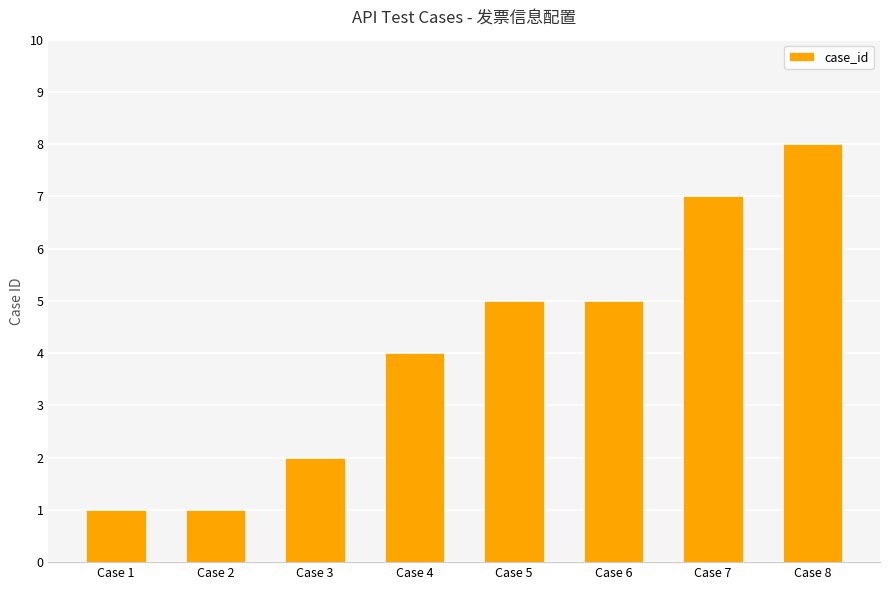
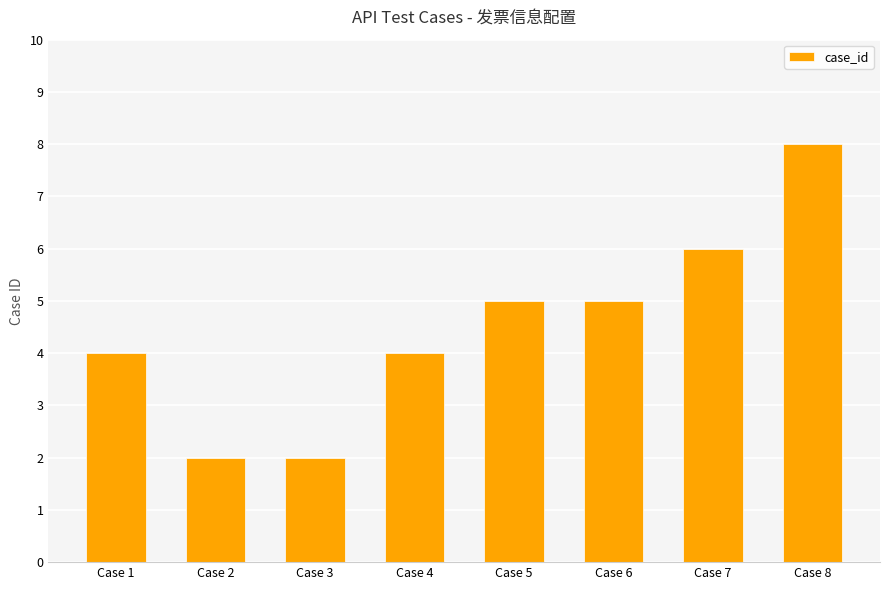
Case 1: 1 -> 4
Case 2: 1 -> 2
Case 7: 7 -> 6
